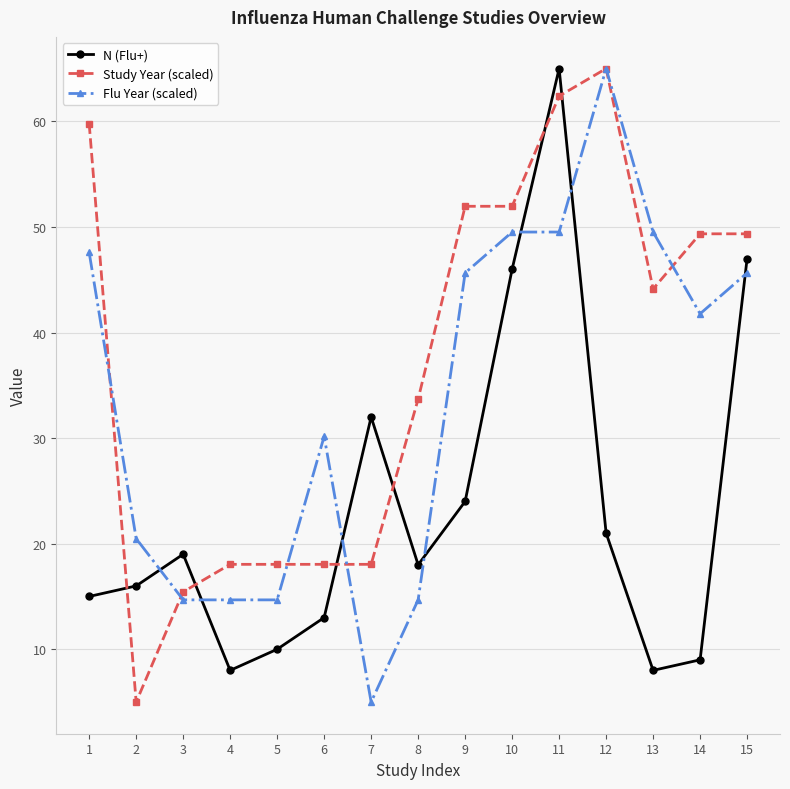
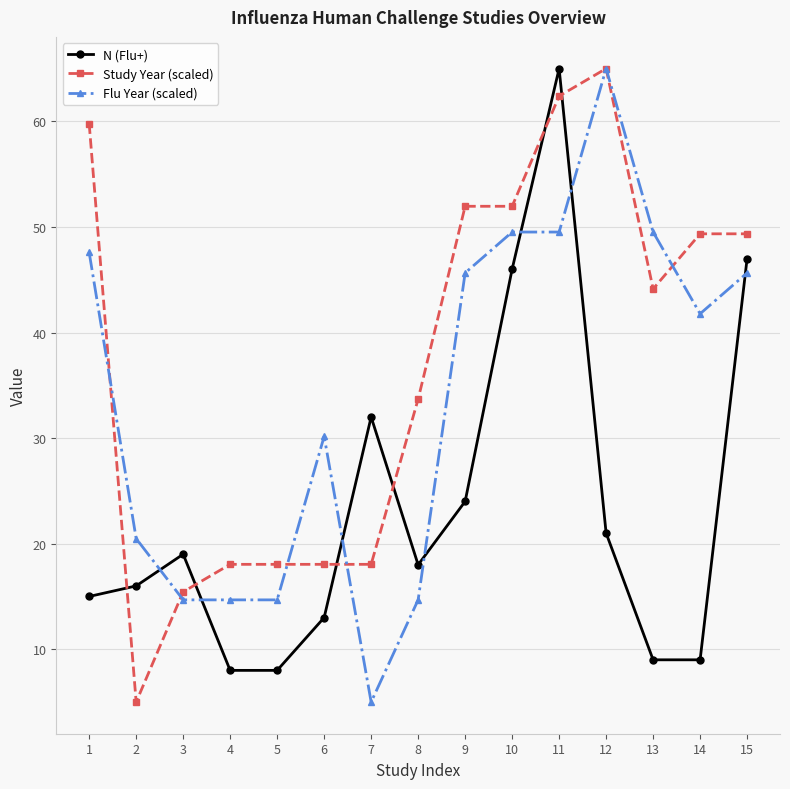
N (Flu+), 5: 10 -> 8
N (Flu+), 13: 8 -> 9
